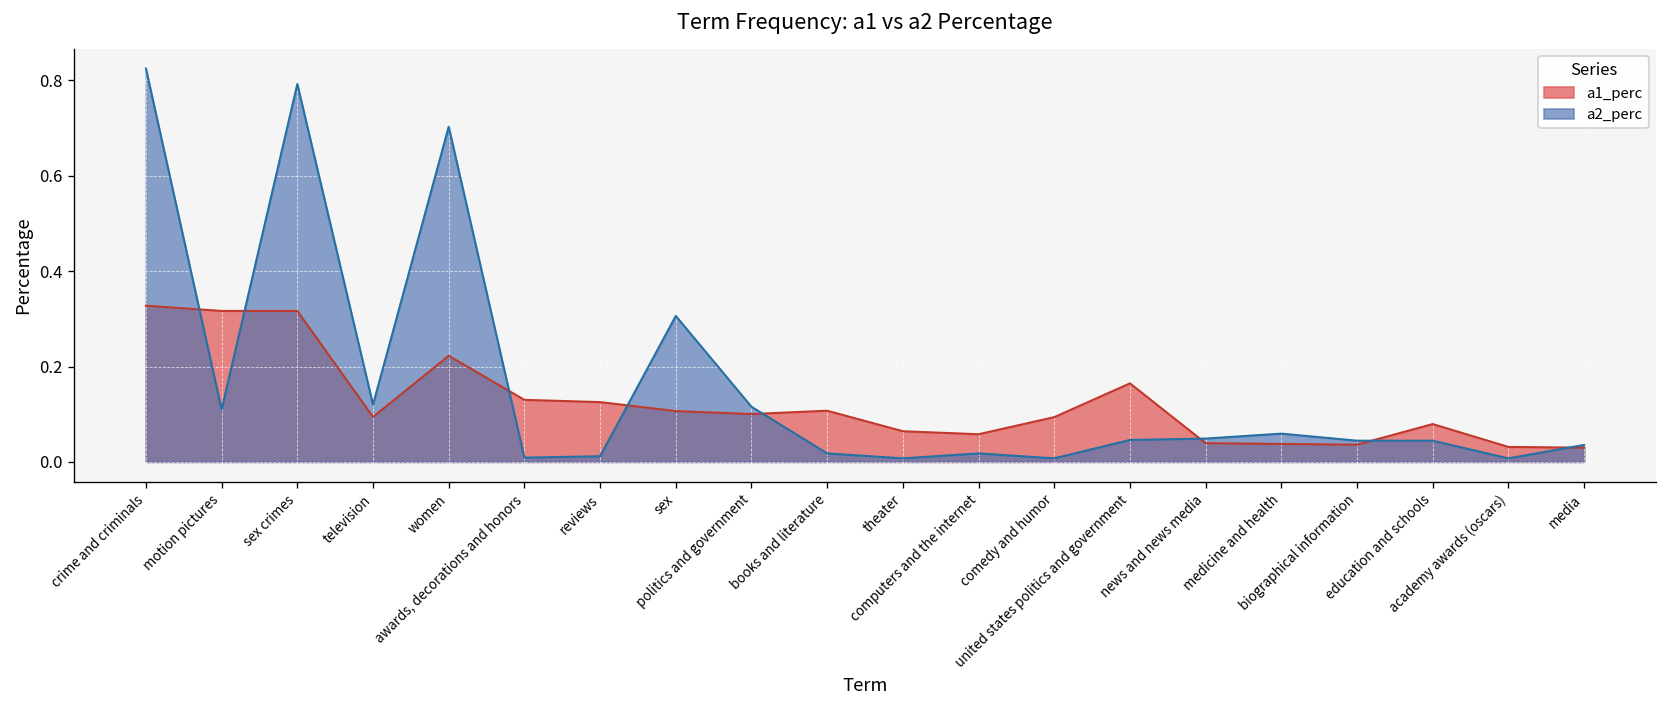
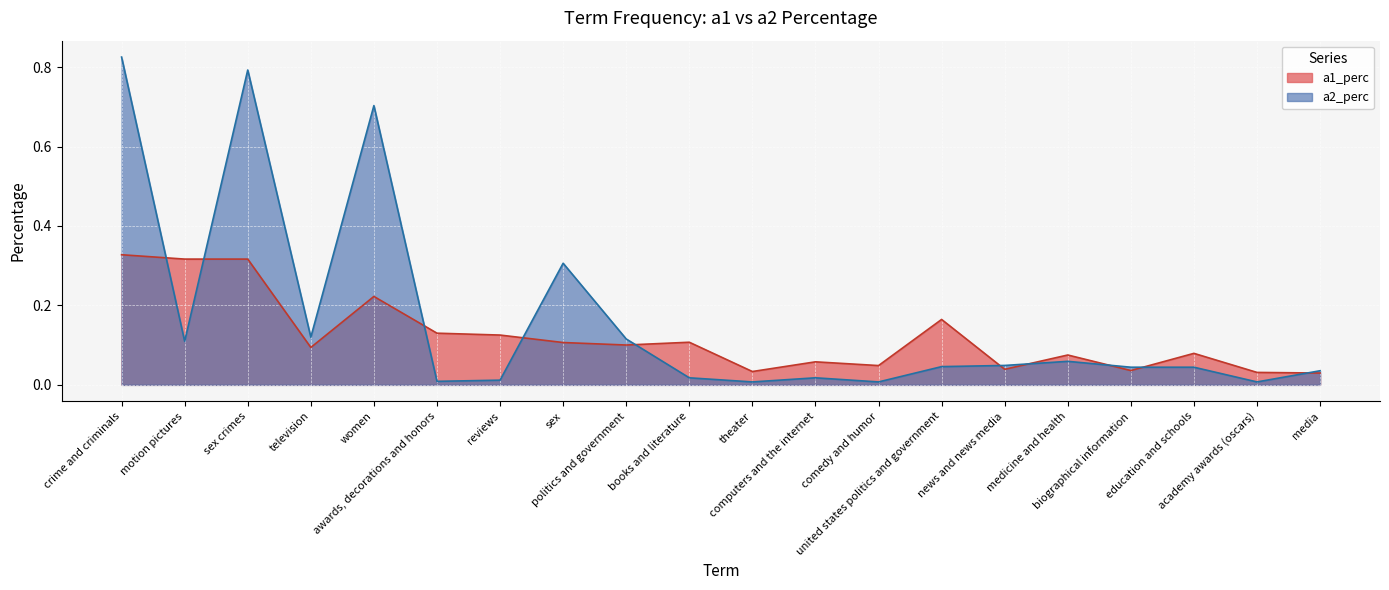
a1_perc, theater: 0.06 -> 0.03
a1_perc, comedy and humor: 0.09 -> 0.05
a1_perc, medicine and health: 0.04 -> 0.08
